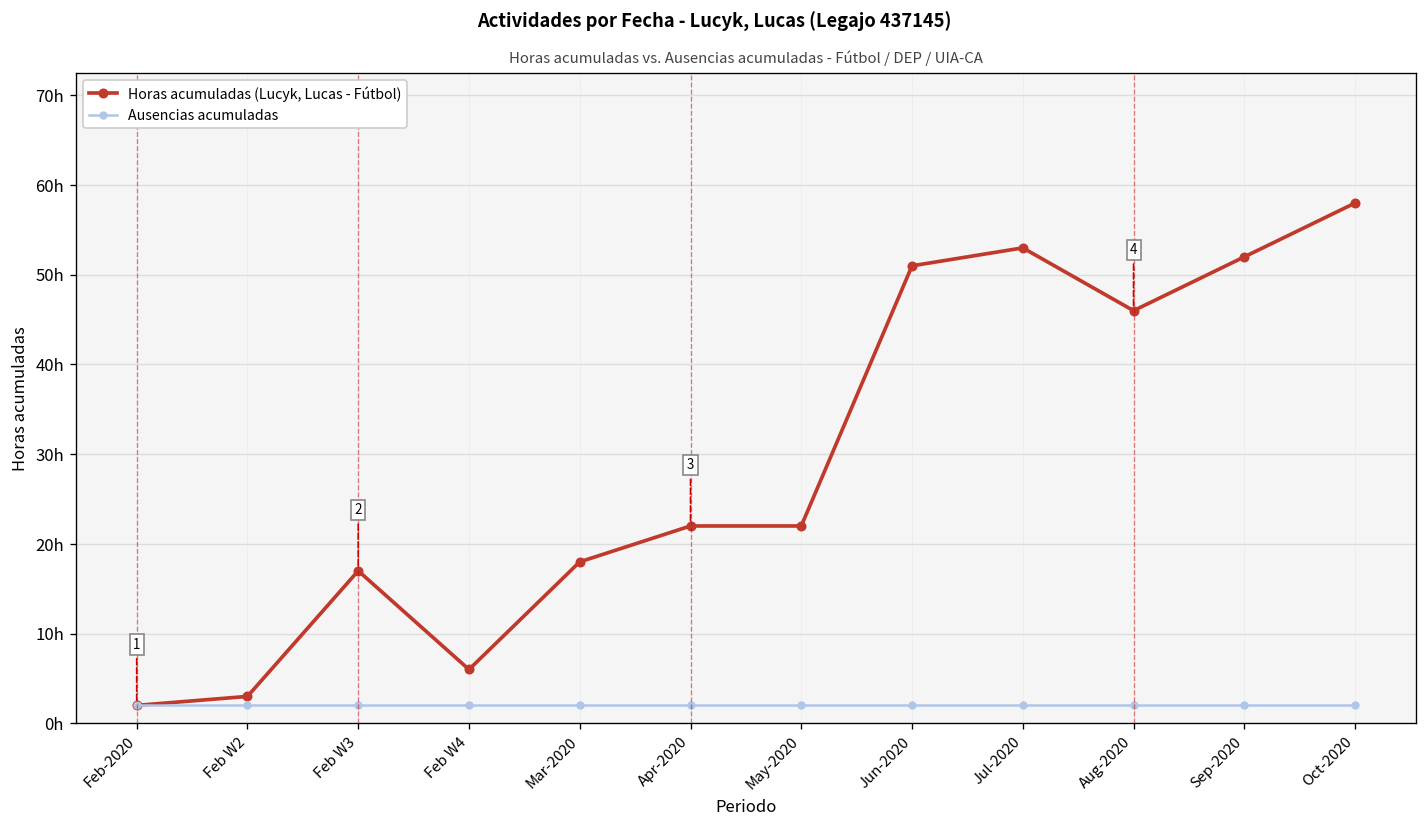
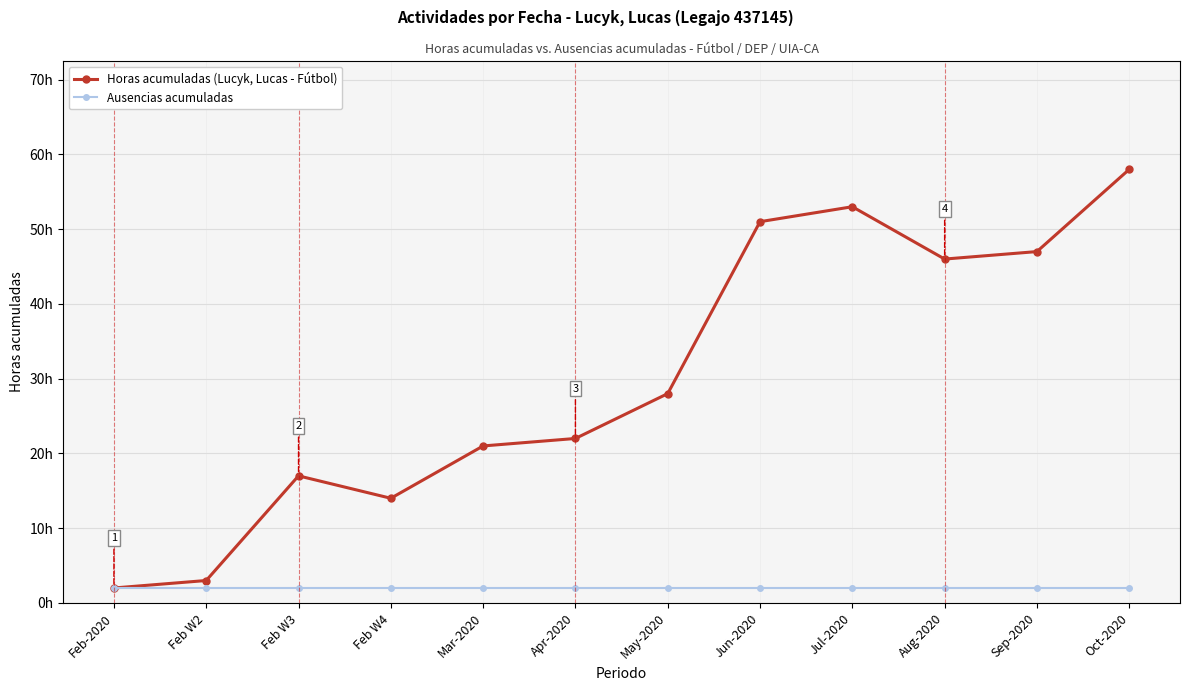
Horas acumuladas (Lucyk, Lucas - Fútbol), Feb W4: 6h -> 14h
Horas acumuladas (Lucyk, Lucas - Fútbol), Mar-2020: 18h -> 21h
Horas acumuladas (Lucyk, Lucas - Fútbol), May-2020: 22h -> 28h
Horas acumuladas (Lucyk, Lucas - Fútbol), Sep-2020: 52h -> 47h
